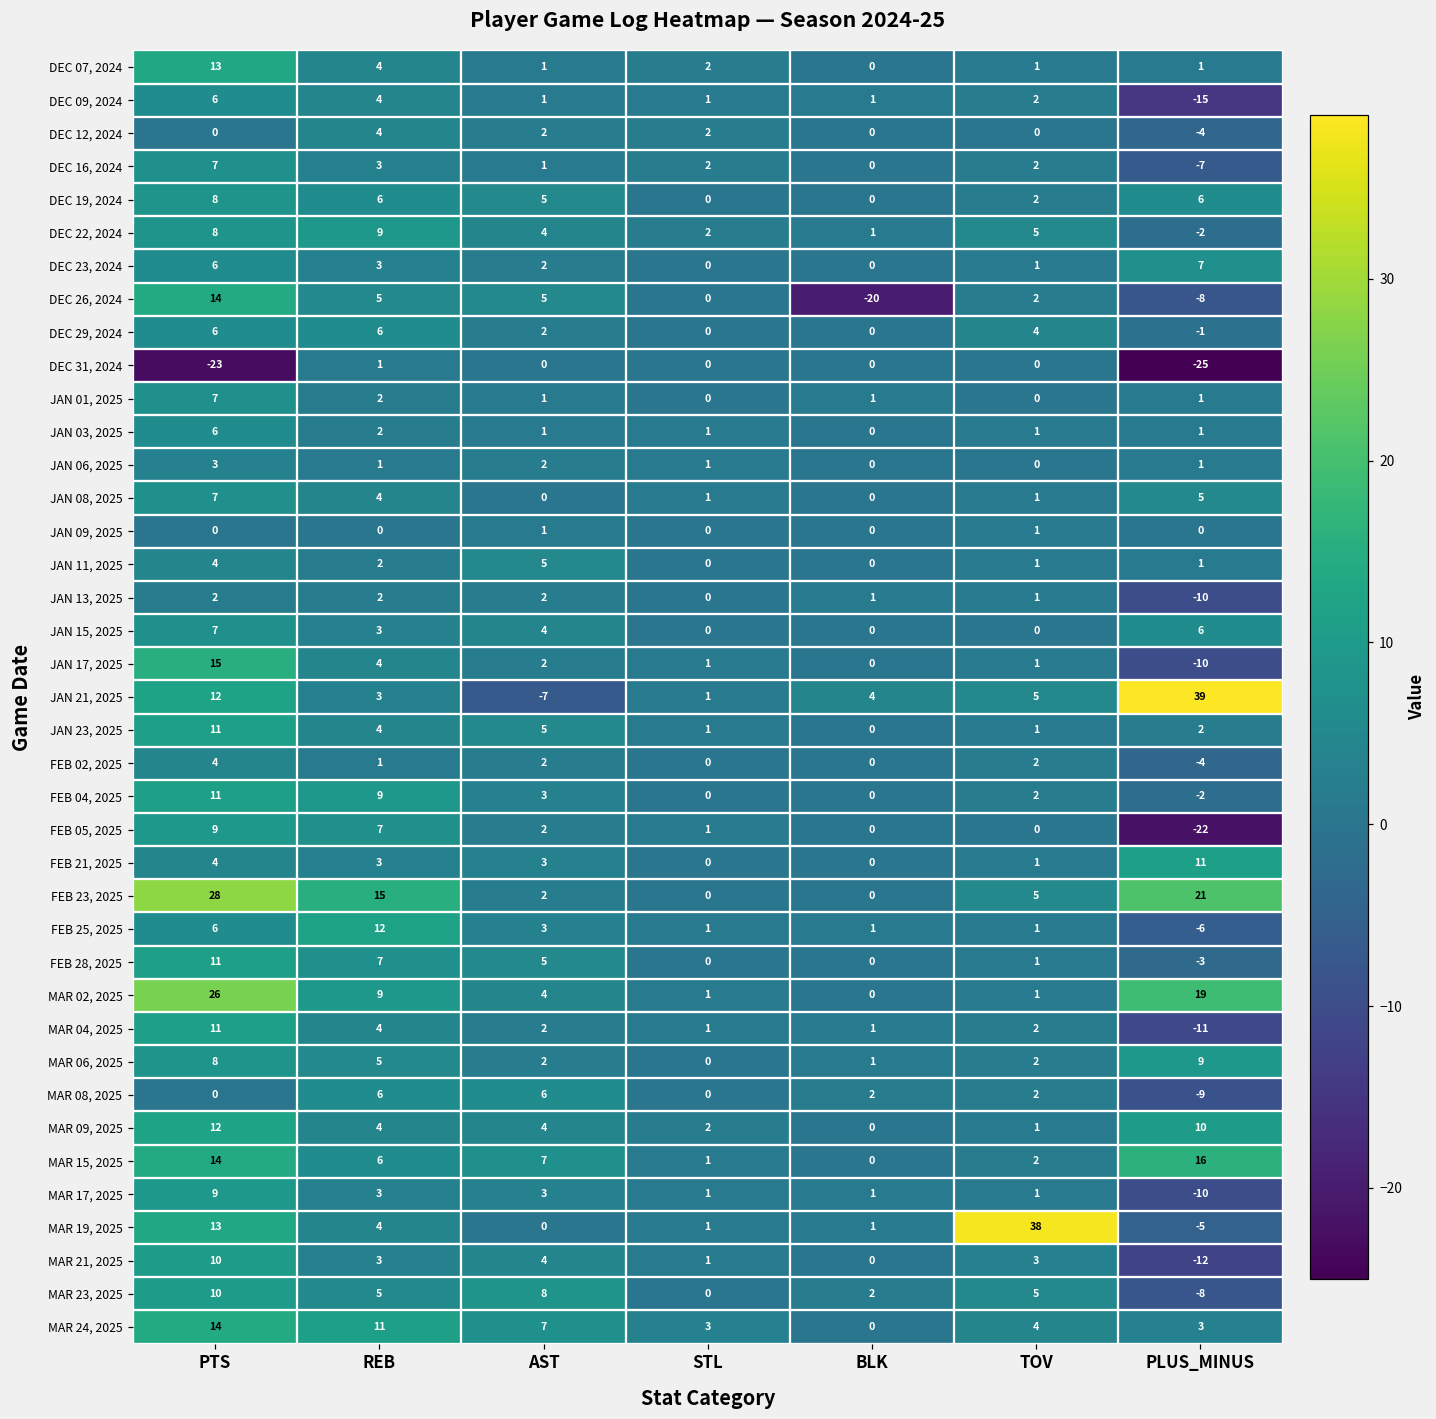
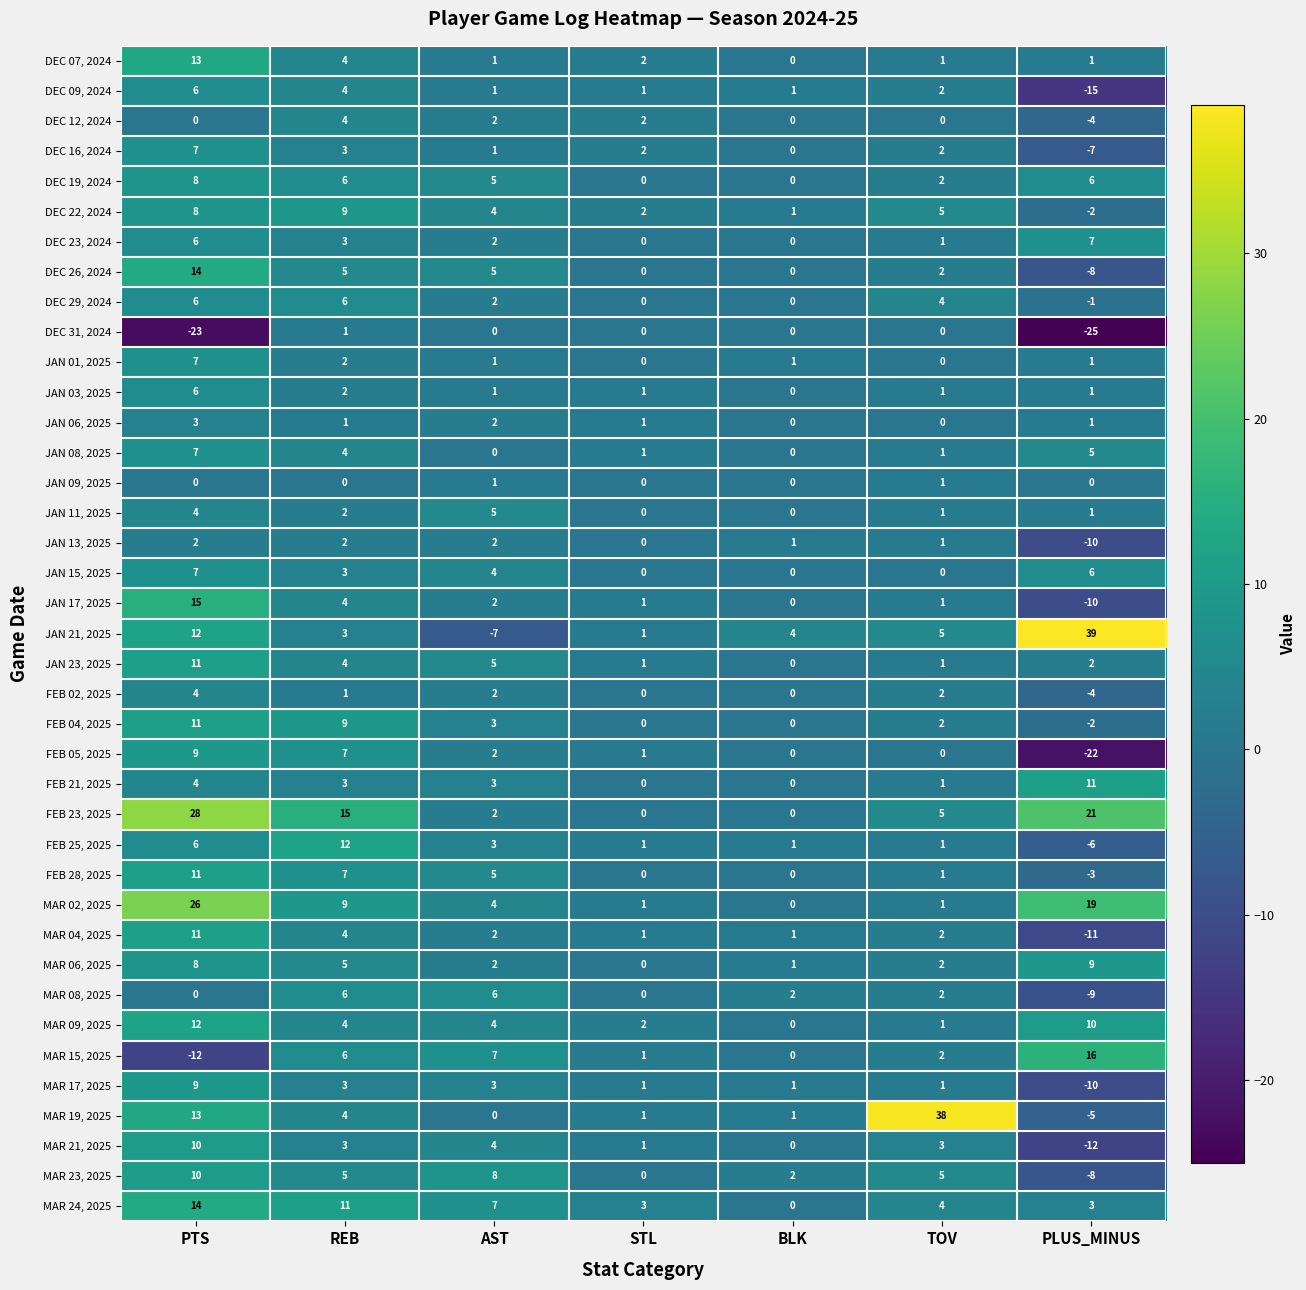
DEC 26, 2024, BLK: -20 -> 0
MAR 15, 2025, PTS: 14 -> -12
